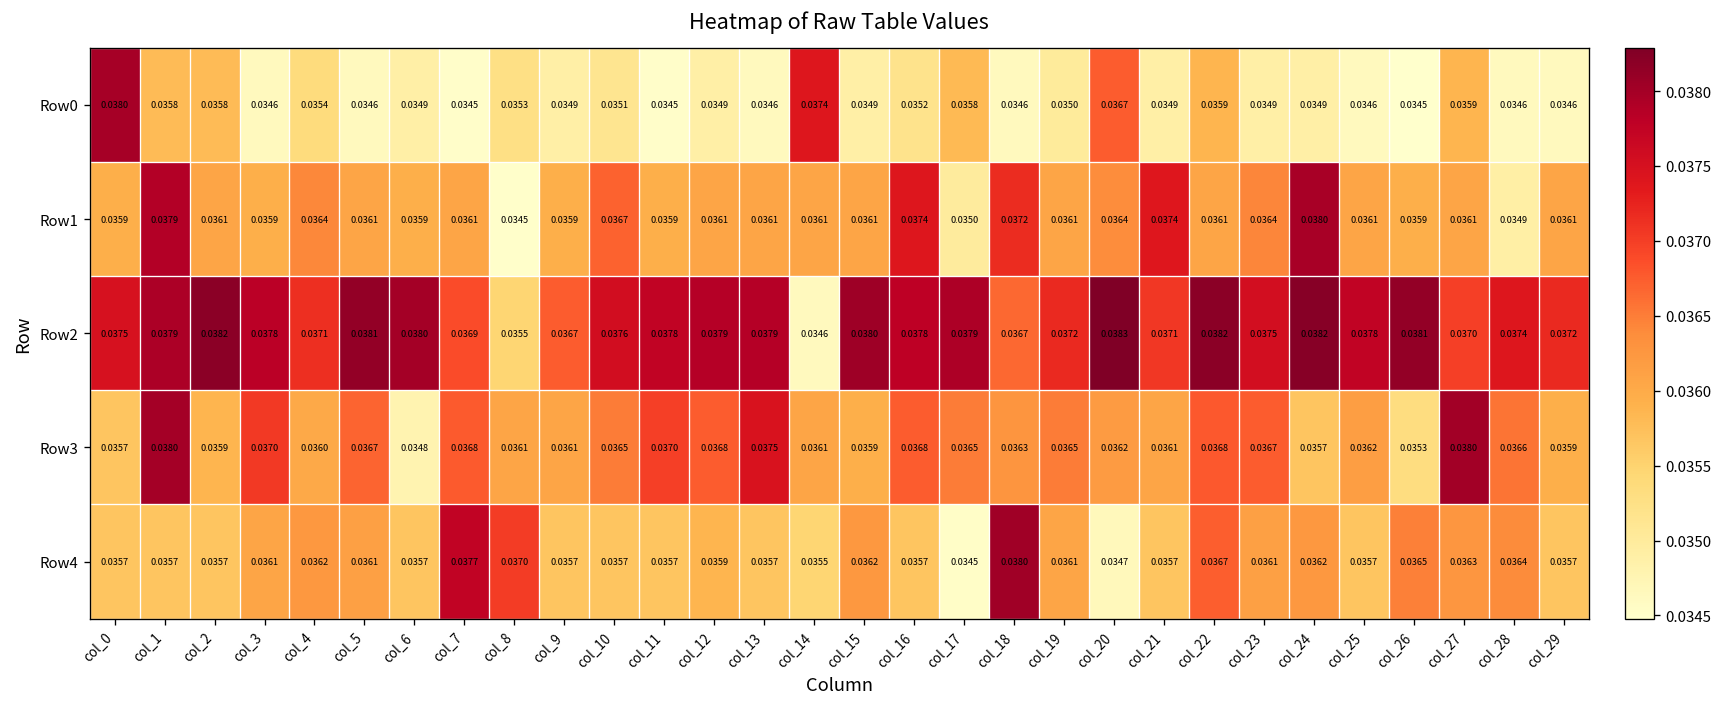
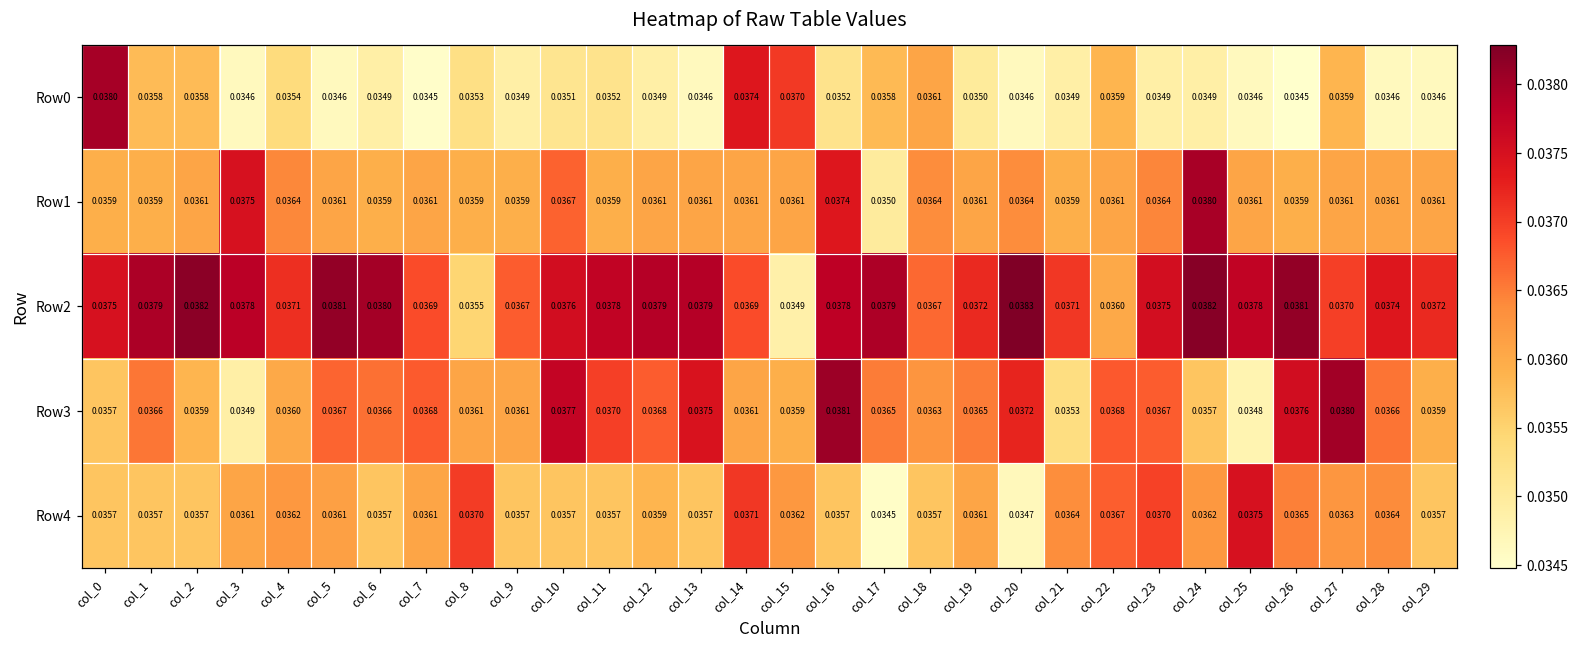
Row0, col_11: 0.0345 -> 0.0352
Row0, col_15: 0.0349 -> 0.0370
Row0, col_18: 0.0346 -> 0.0361
Row0, col_20: 0.0367 -> 0.0346
Row1, col_1: 0.0379 -> 0.0359
Row1, col_3: 0.0359 -> 0.0375
Row1, col_8: 0.0345 -> 0.0359
Row1, col_18: 0.0372 -> 0.0364
Row1, col_21: 0.0374 -> 0.0359
Row1, col_28: 0.0349 -> 0.0361
Row2, col_14: 0.0346 -> 0.0369
Row2, col_15: 0.0380 -> 0.0349
Row2, col_22: 0.0382 -> 0.0360
Row3, col_1: 0.0380 -> 0.0366
Row3, col_3: 0.0370 -> 0.0349
Row3, col_6: 0.0348 -> 0.0366
Row3, col_10: 0.0365 -> 0.0377
Row3, col_16: 0.0368 -> 0.0381
Row3, col_20: 0.0362 -> 0.0372
Row3, col_21: 0.0361 -> 0.0353
Row3, col_25: 0.0362 -> 0.0348
Row3, col_26: 0.0353 -> 0.0376
Row4, col_7: 0.0377 -> 0.0361
Row4, col_14: 0.0355 -> 0.0371
Row4, col_18: 0.0380 -> 0.0357
Row4, col_21: 0.0357 -> 0.0364
Row4, col_23: 0.0361 -> 0.0370
Row4, col_25: 0.0357 -> 0.0375
